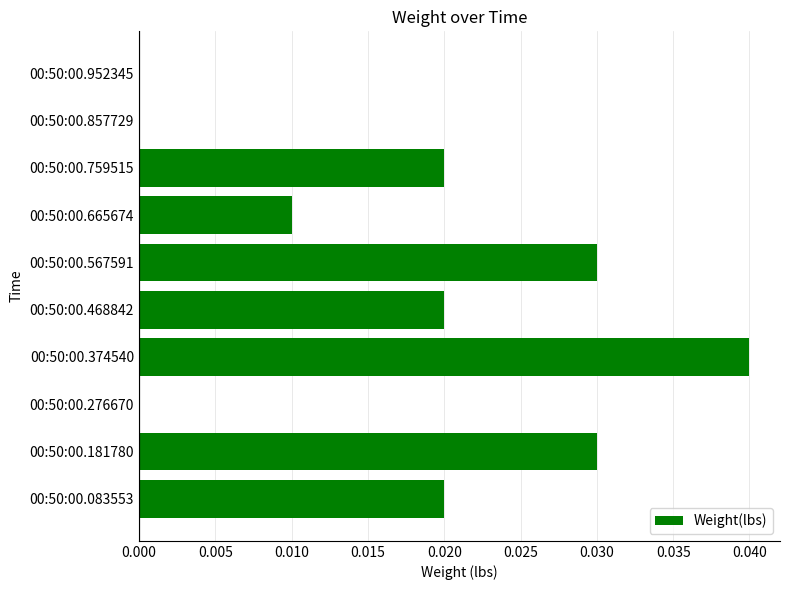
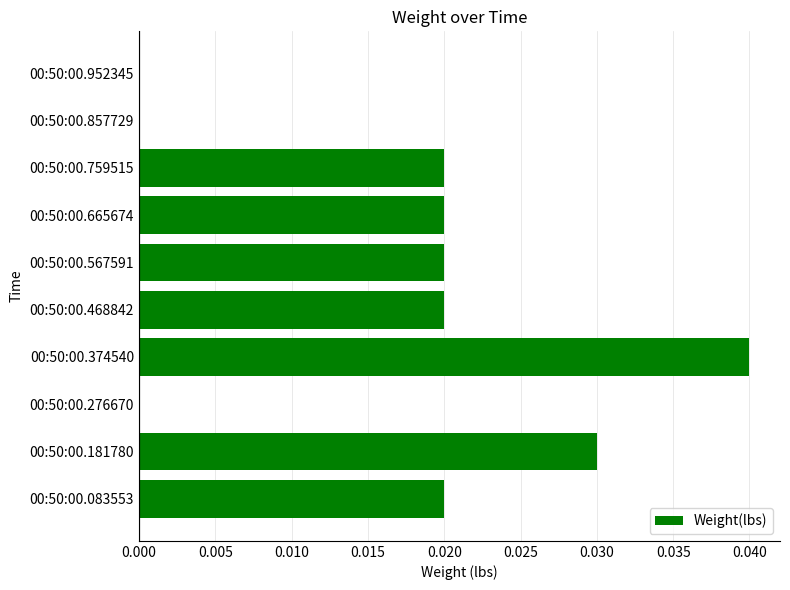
00:50:00.665674: 0.01 -> 0.02
00:50:00.567591: 0.03 -> 0.02
